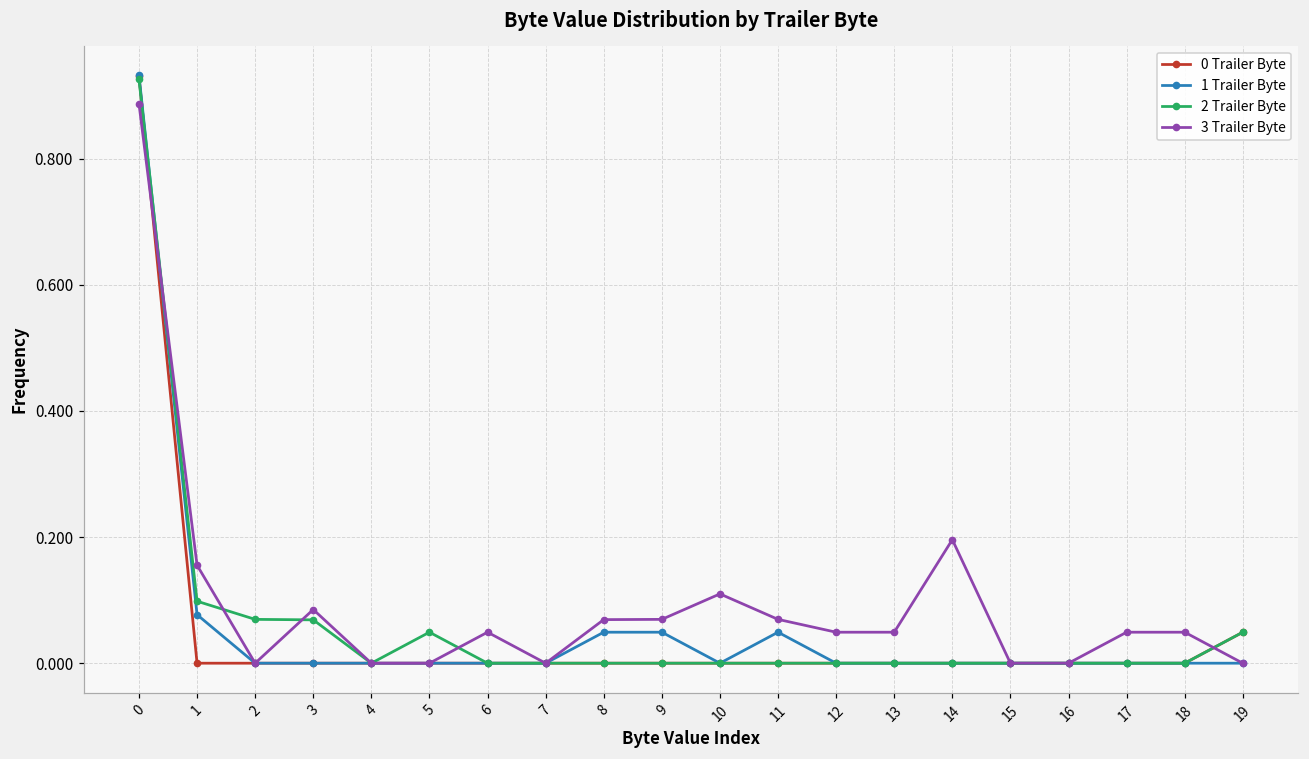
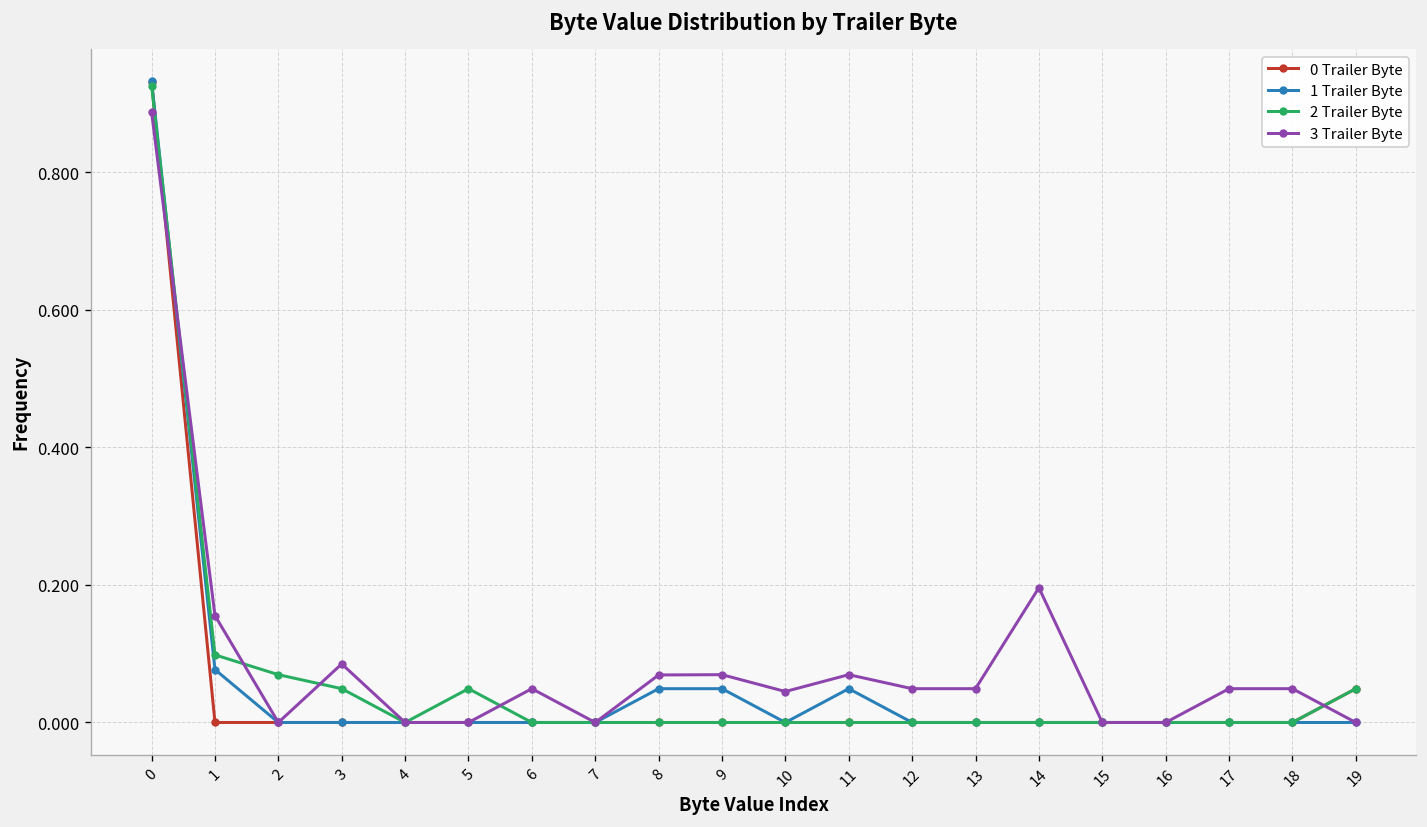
2 Trailer Byte, 3: 0.07 -> 0.05
3 Trailer Byte, 10: 0.11 -> 0.05
